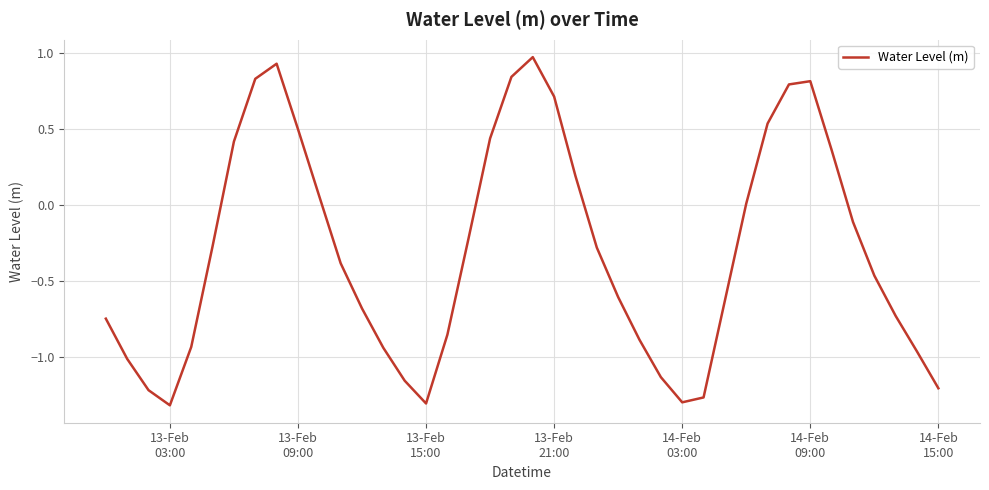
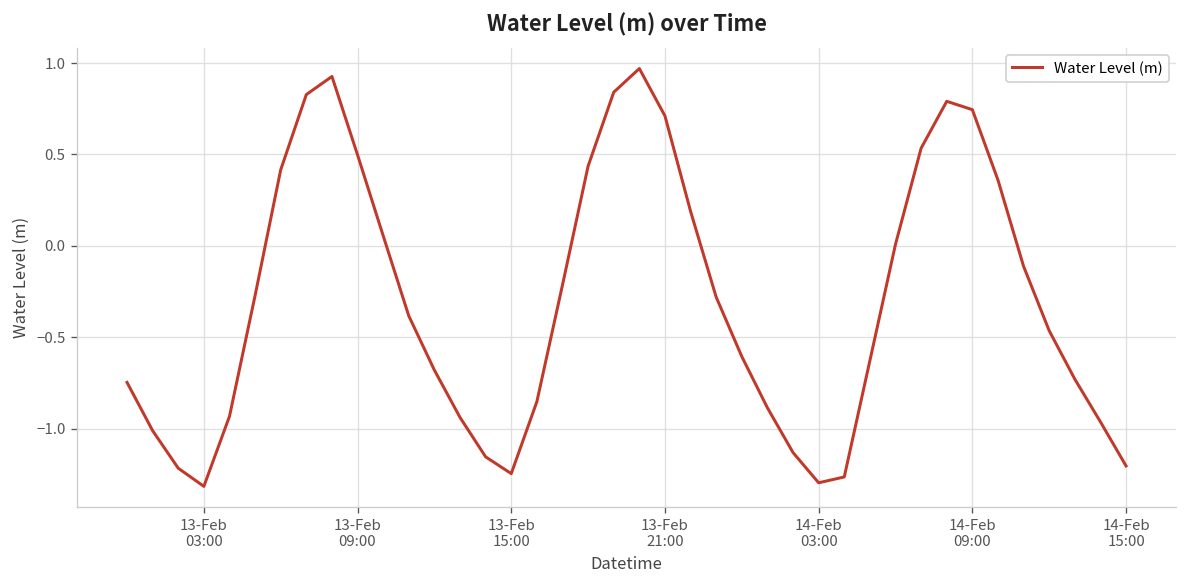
13-Feb 15:00: -1.30 -> -1.25
14-Feb 09:00: 0.81 -> 0.74
